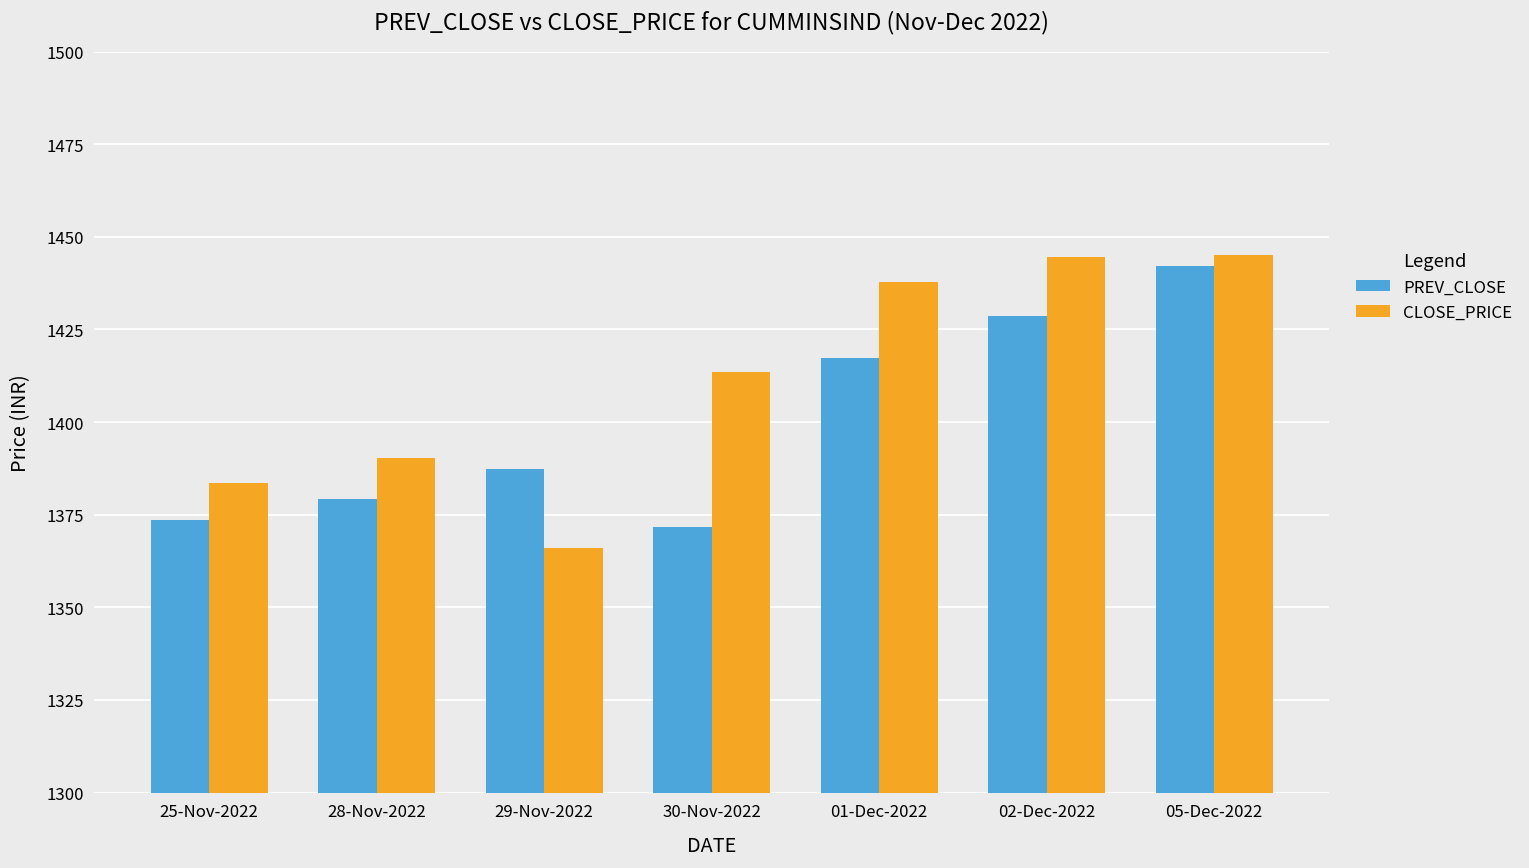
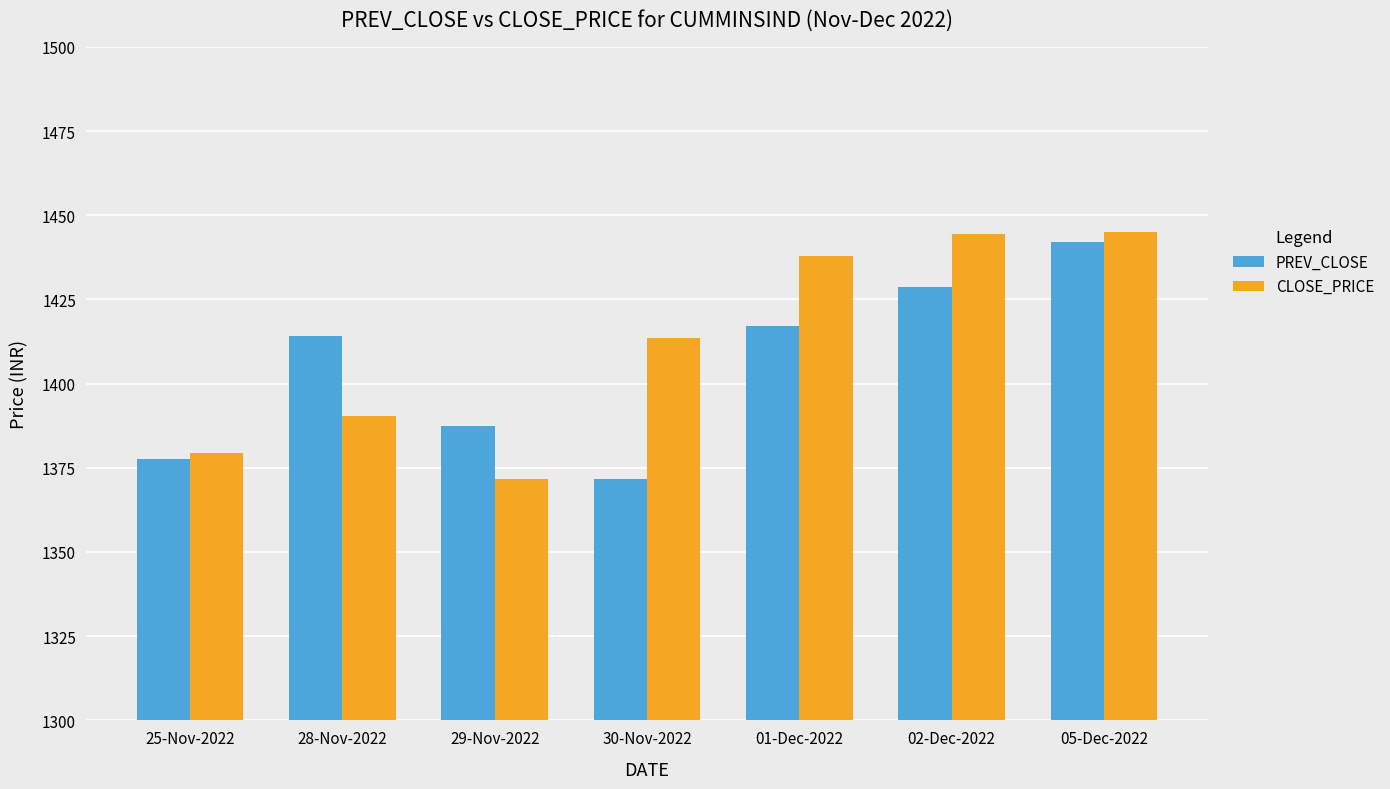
PREV_CLOSE, 25-Nov-2022: 1373 -> 1378
CLOSE_PRICE, 25-Nov-2022: 1384 -> 1379
PREV_CLOSE, 28-Nov-2022: 1379 -> 1414
CLOSE_PRICE, 29-Nov-2022: 1366 -> 1372
